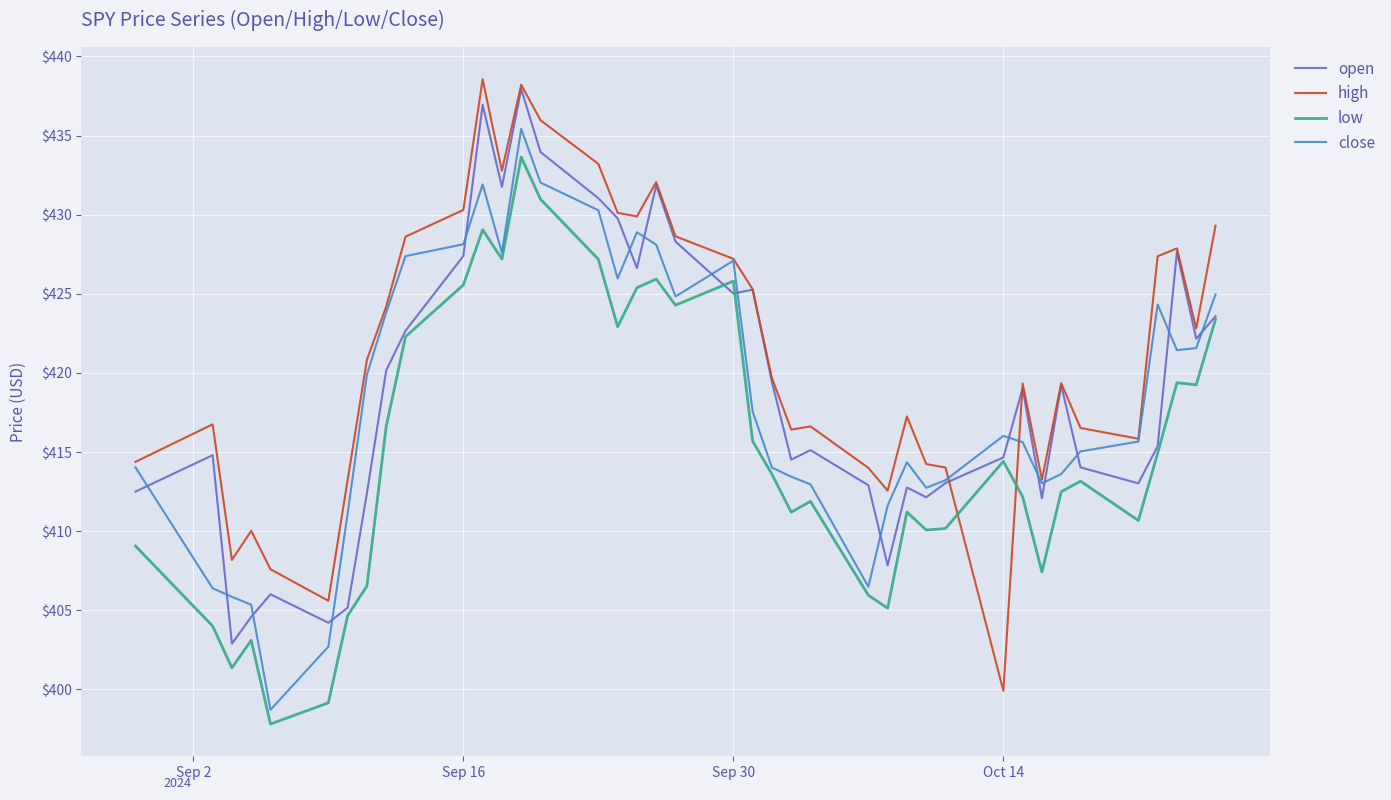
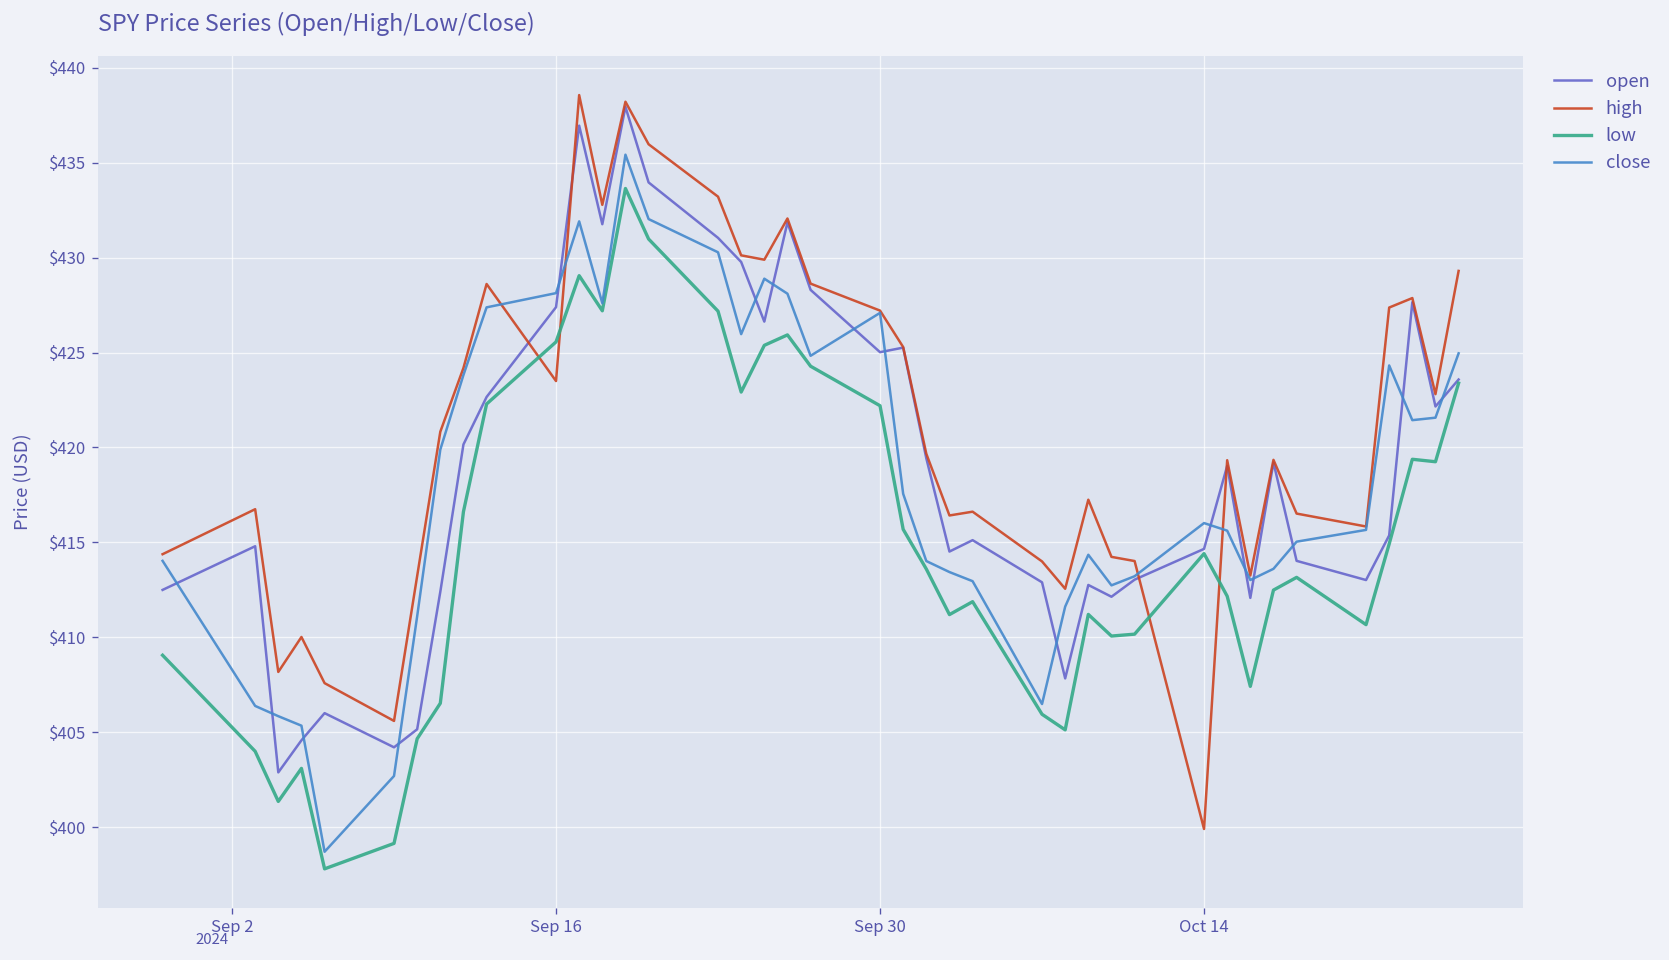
high, Sep 16: $430.3 -> $423.5
low, Sep 30: $425.8 -> $422.2
